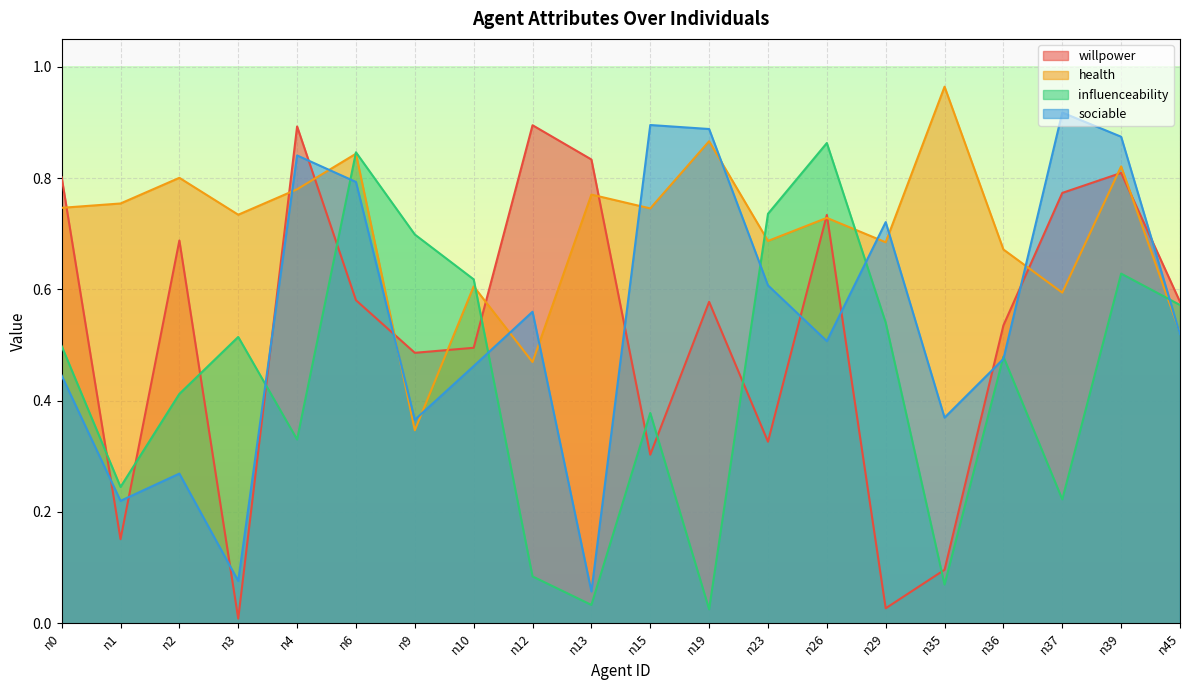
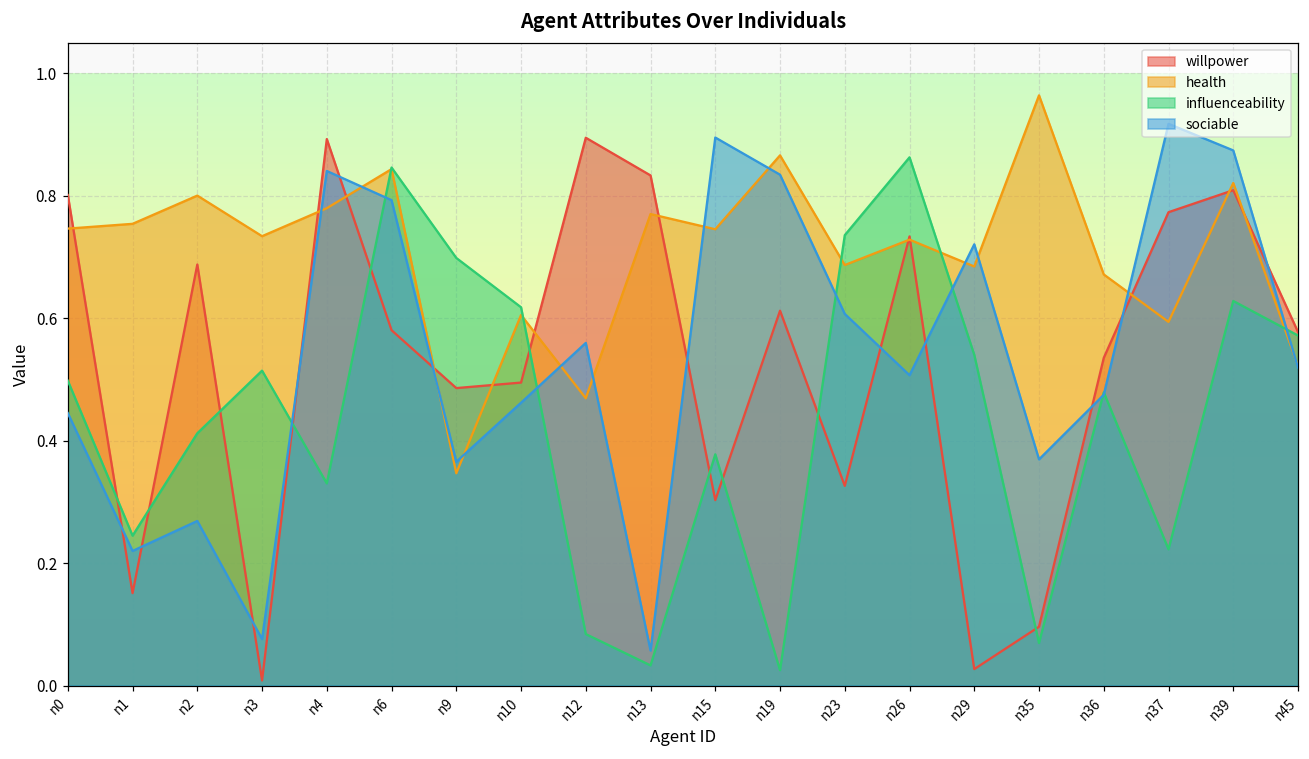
willpower, n19: 0.58 -> 0.61
sociable, n19: 0.89 -> 0.83
